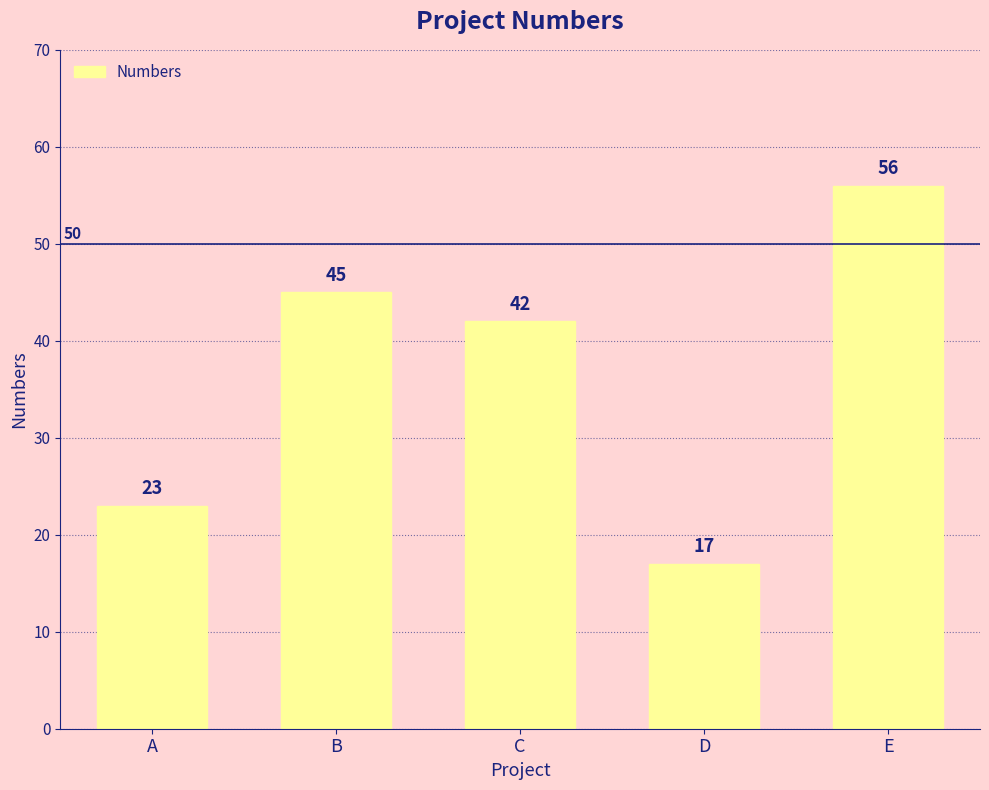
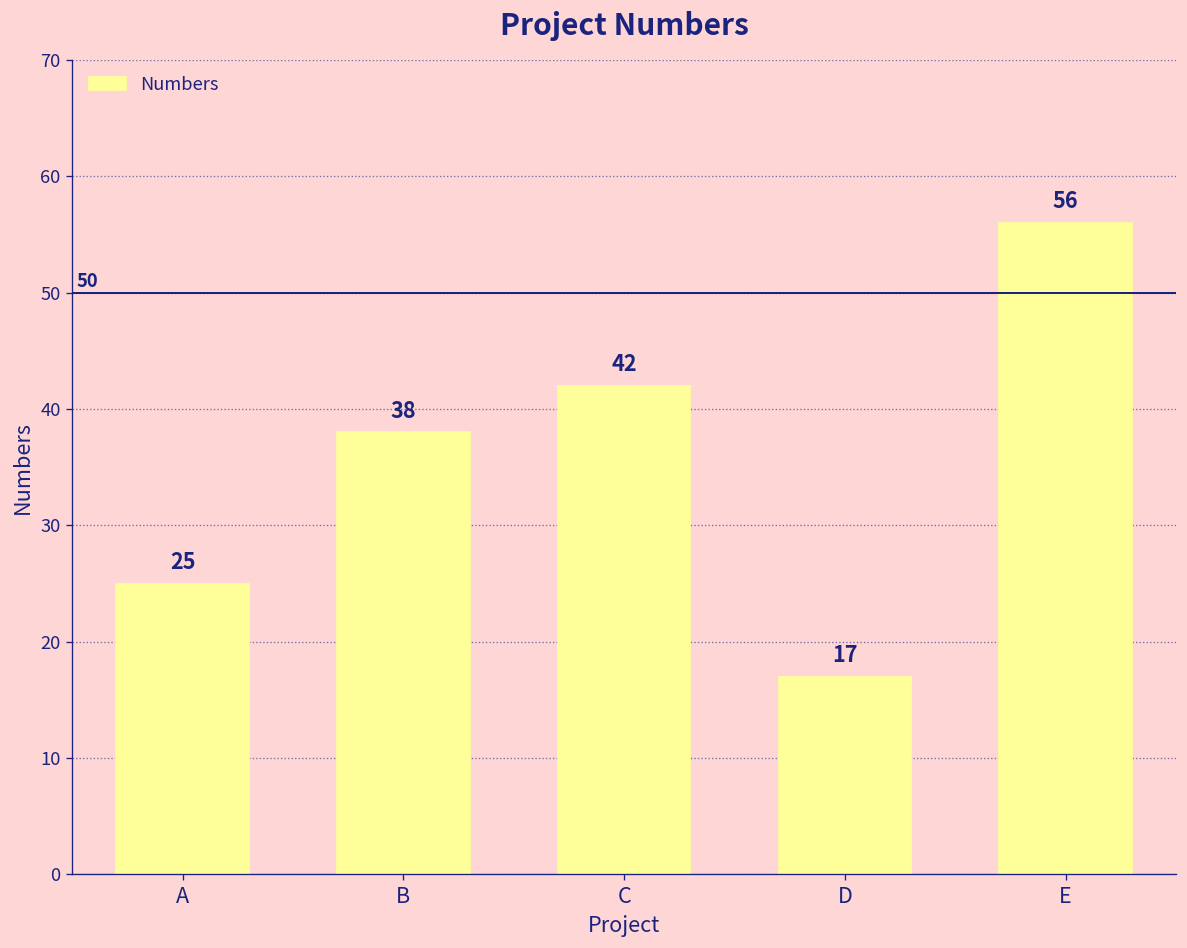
A: 23 -> 25
B: 45 -> 38
